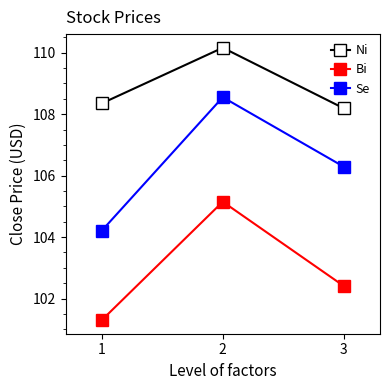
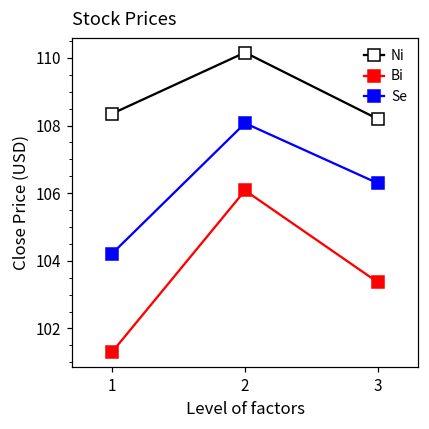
Bi, 2: 105.2 -> 106.1
Se, 2: 108.6 -> 108.1
Bi, 3: 102.4 -> 103.4
